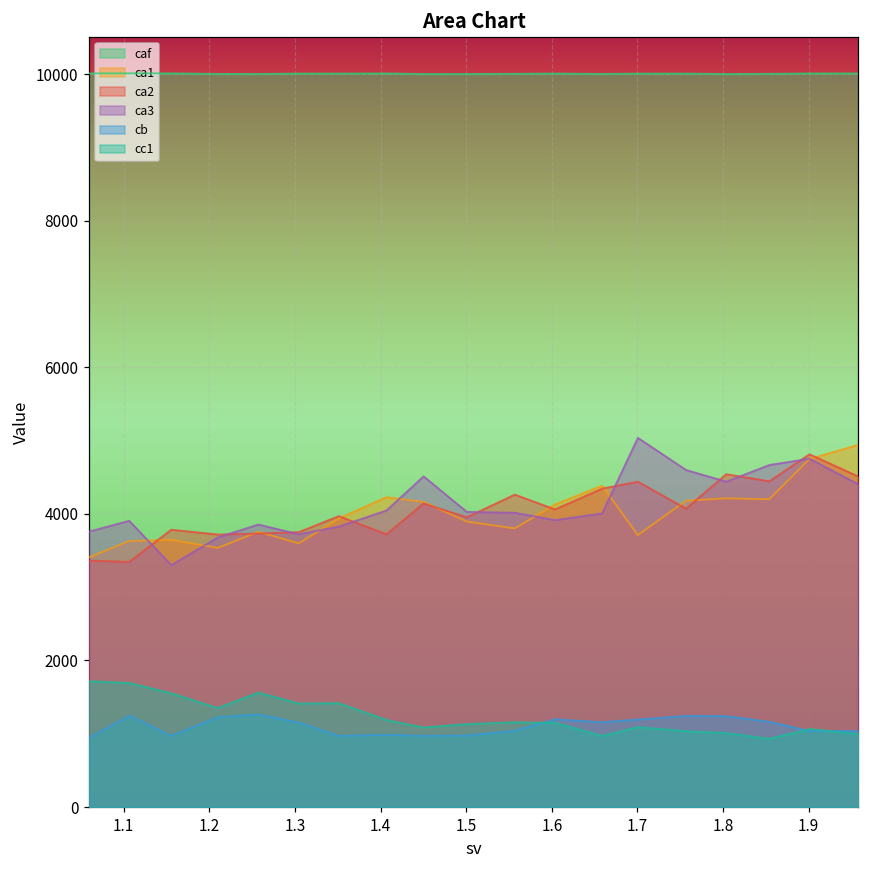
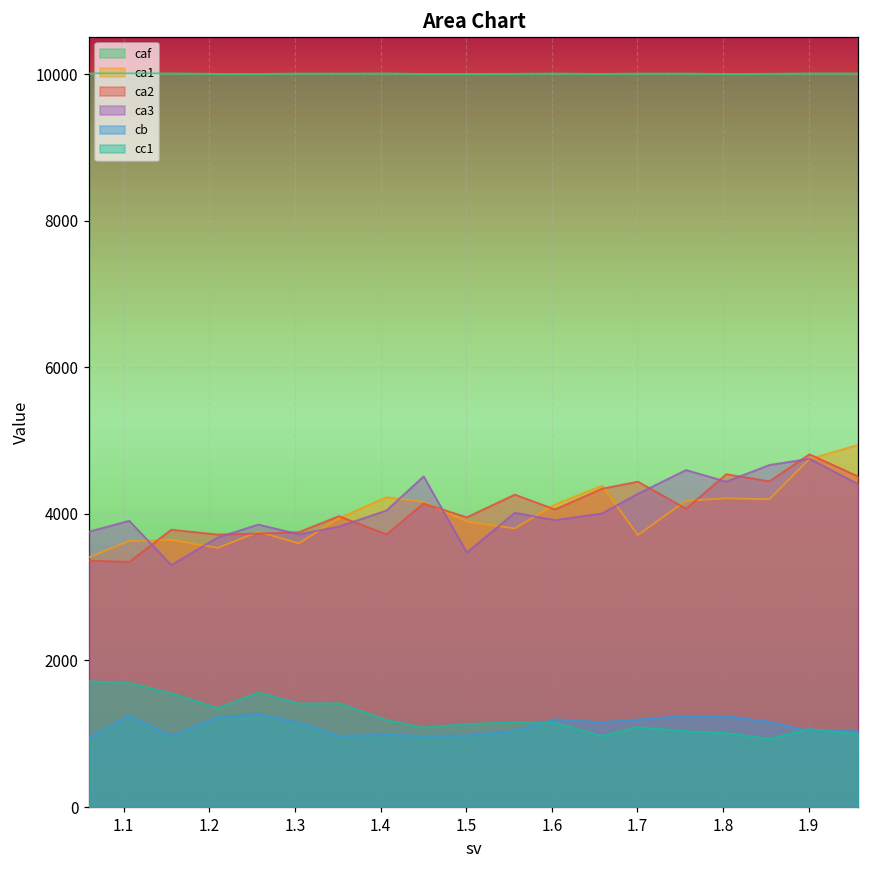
ca3, 1.5: 4000 -> 3500
ca3, 1.7: 5000 -> 4300
